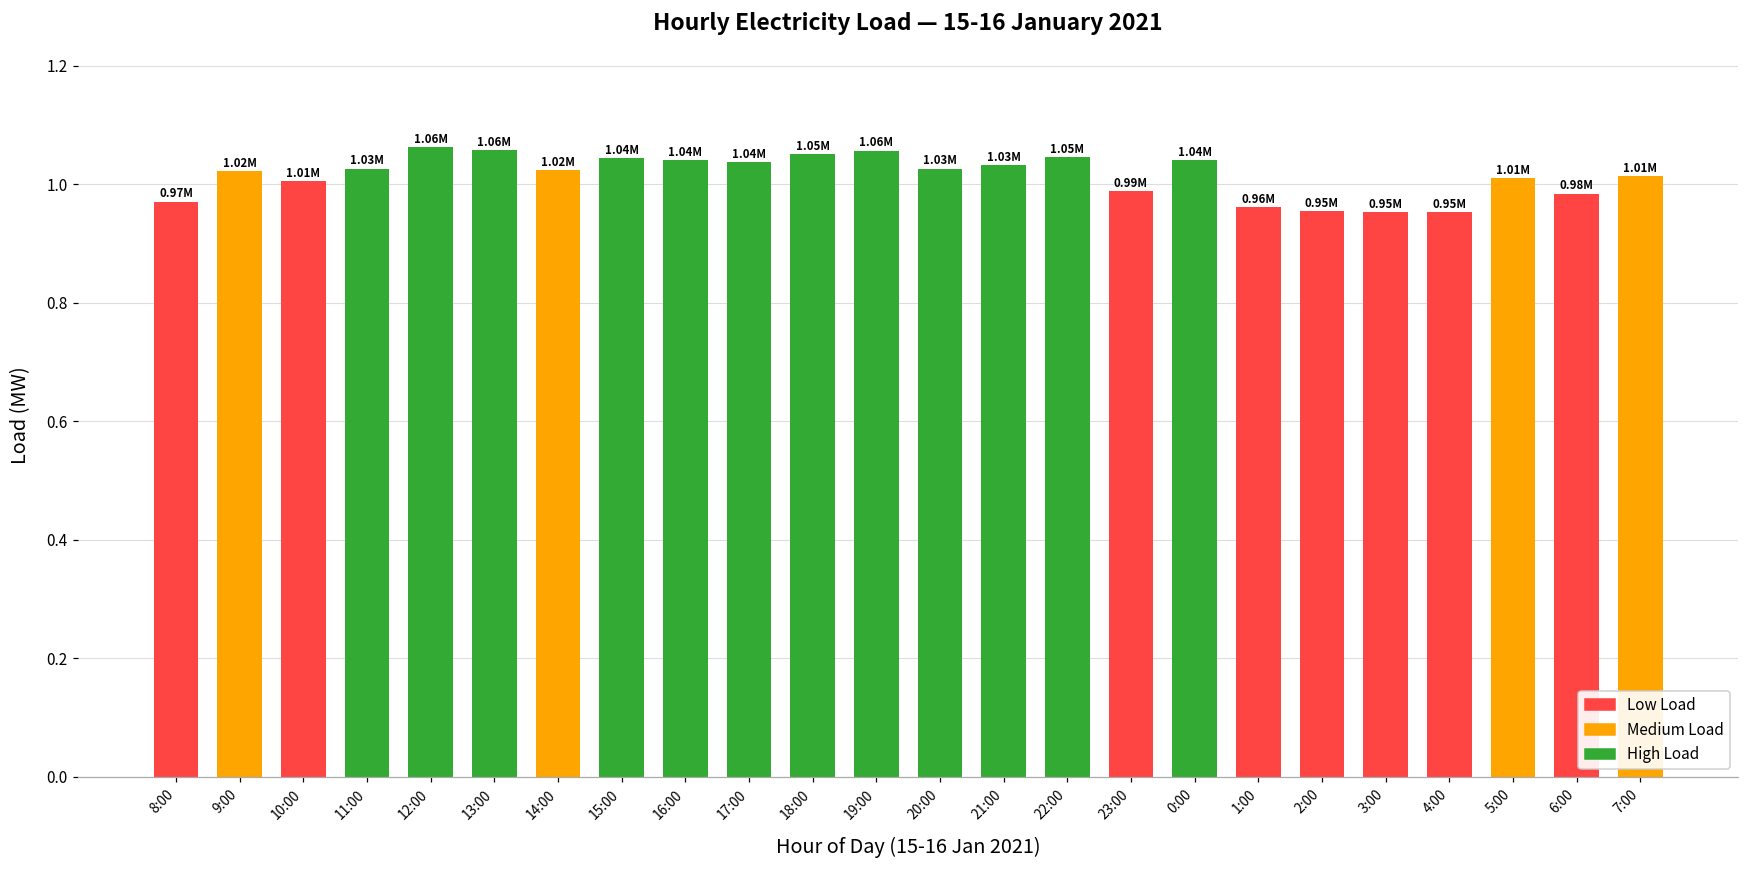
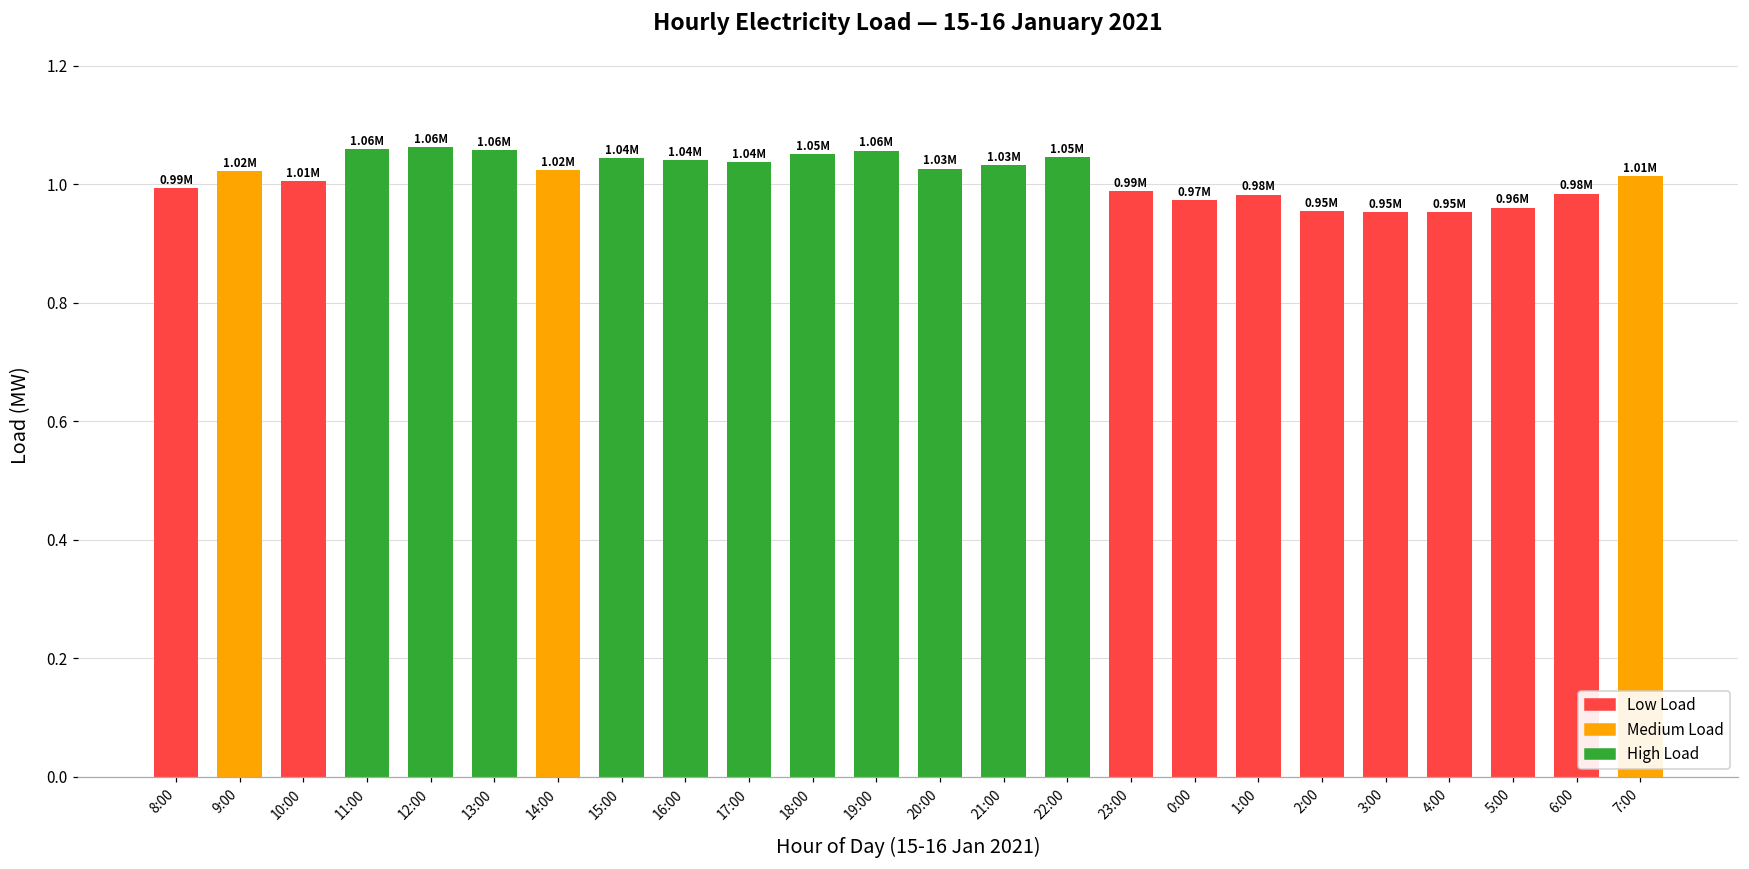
8:00: 0.97M -> 0.99M
11:00: 1.03M -> 1.06M
0:00: 1.04M -> 0.97M
1:00: 0.96M -> 0.98M
5:00: 1.01M -> 0.96M
